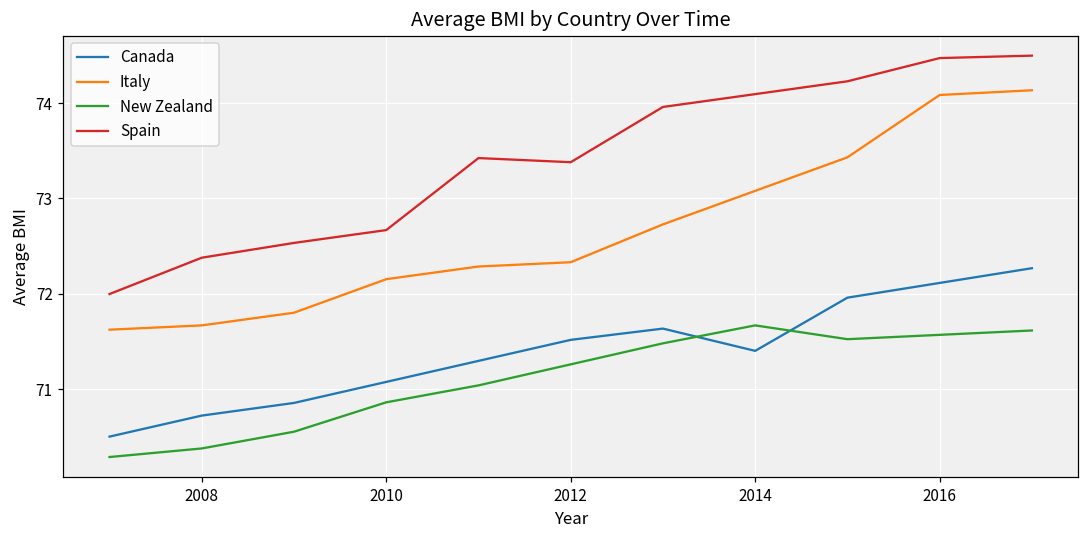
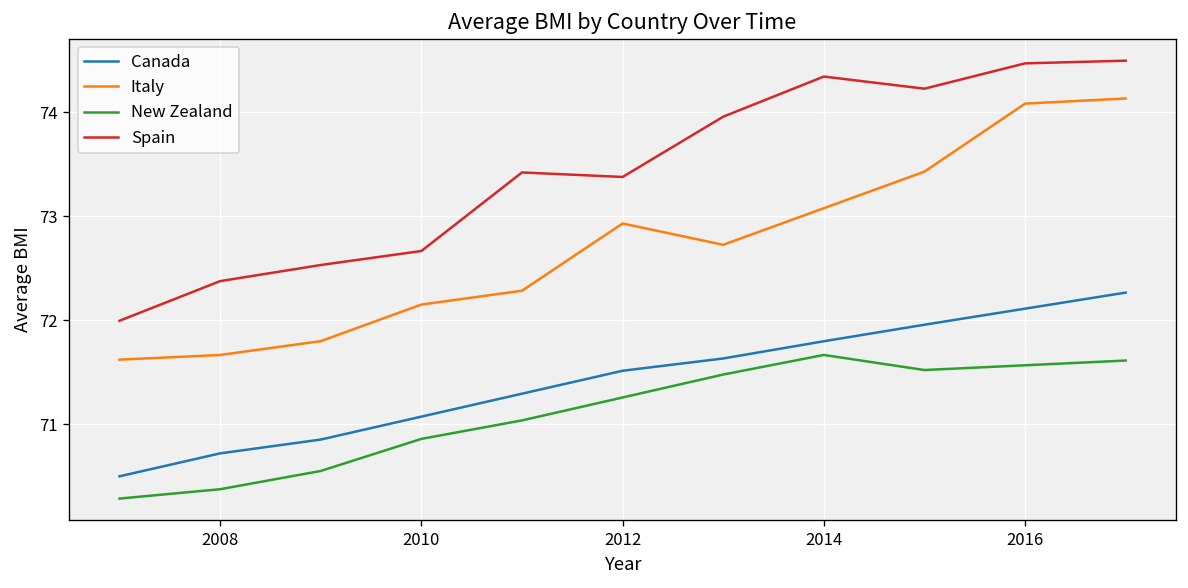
Italy, 2012: 72.3 -> 72.9
Canada, 2014: 71.4 -> 71.8
Spain, 2014: 74.1 -> 74.3
